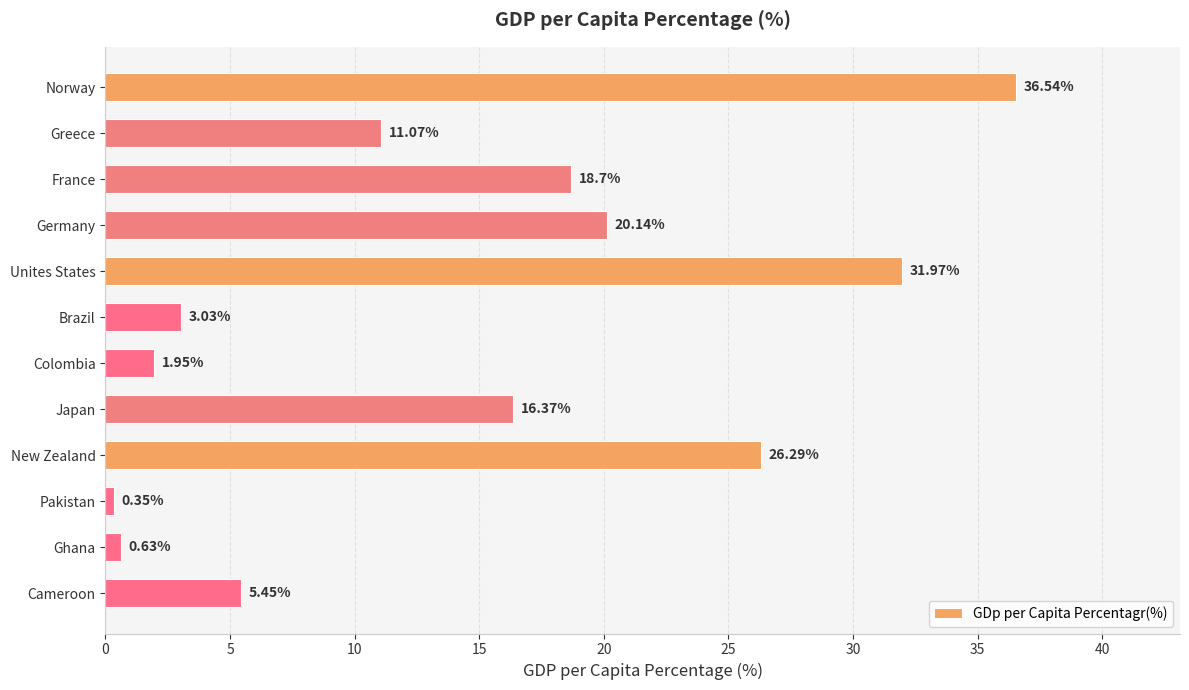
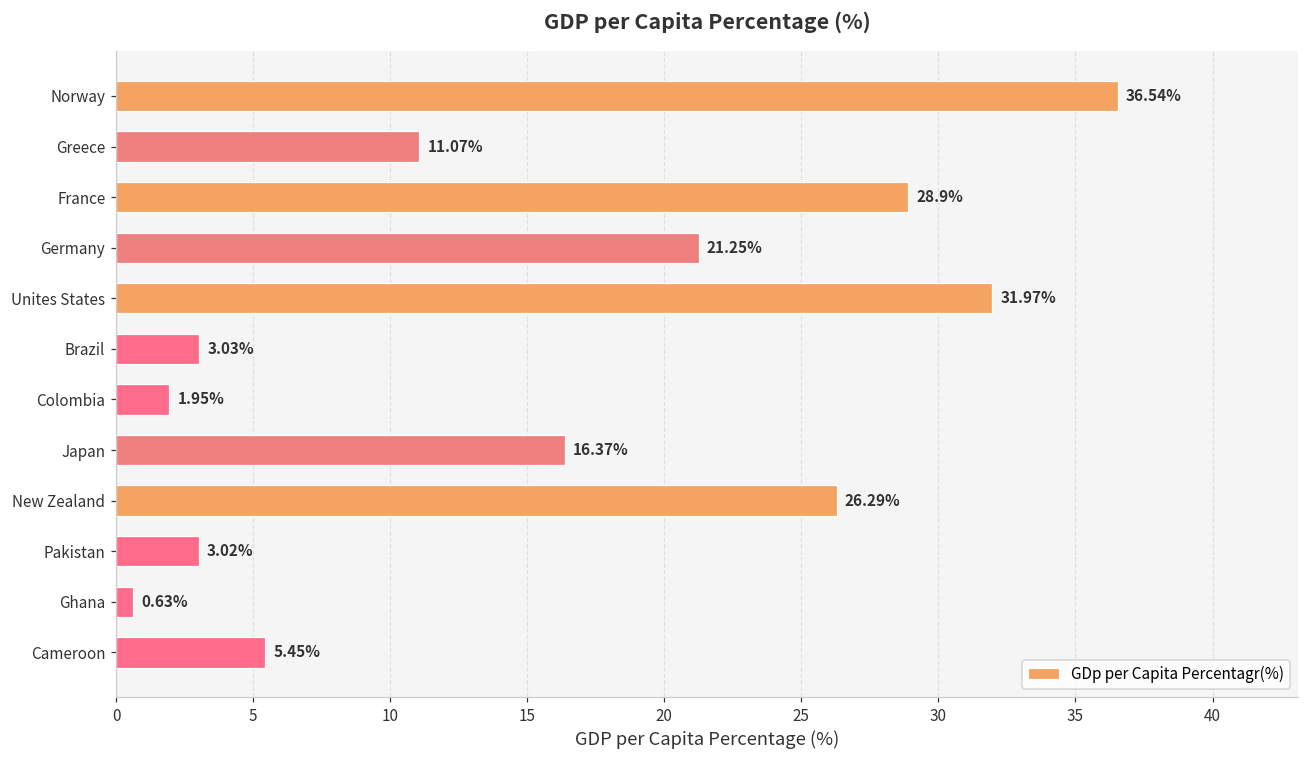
France: 18.7% -> 28.9%
Germany: 20.14% -> 21.25%
Pakistan: 0.35% -> 3.02%
